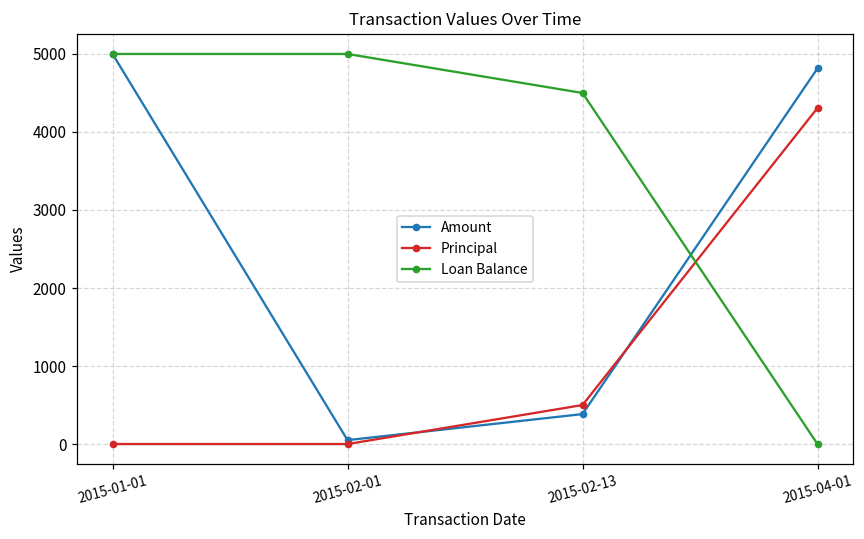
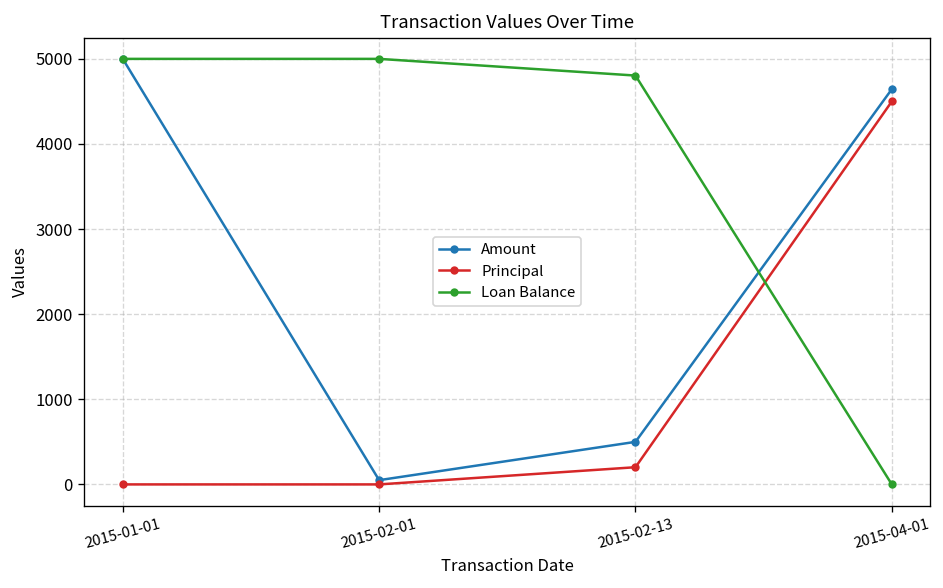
Amount, 2015-02-13: 400 -> 500
Principal, 2015-02-13: 500 -> 200
Loan Balance, 2015-02-13: 4500 -> 4800
Amount, 2015-04-01: 4800 -> 4600
Principal, 2015-04-01: 4300 -> 4500
